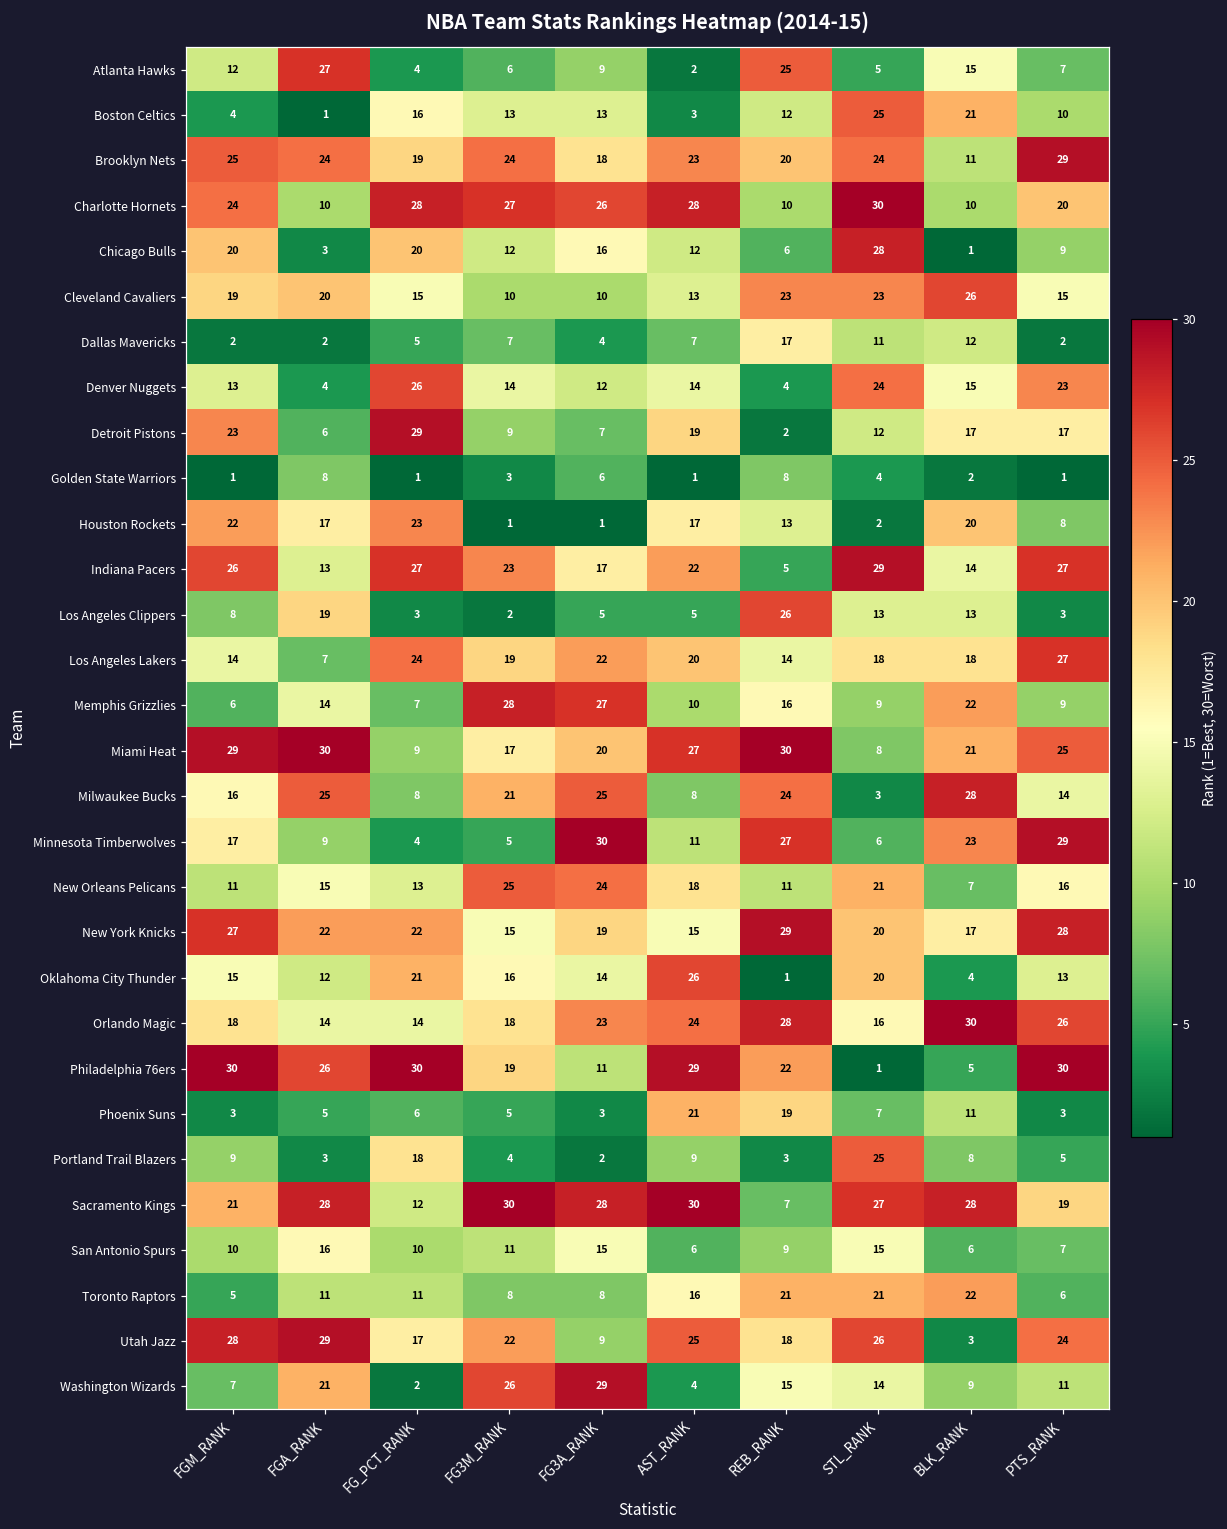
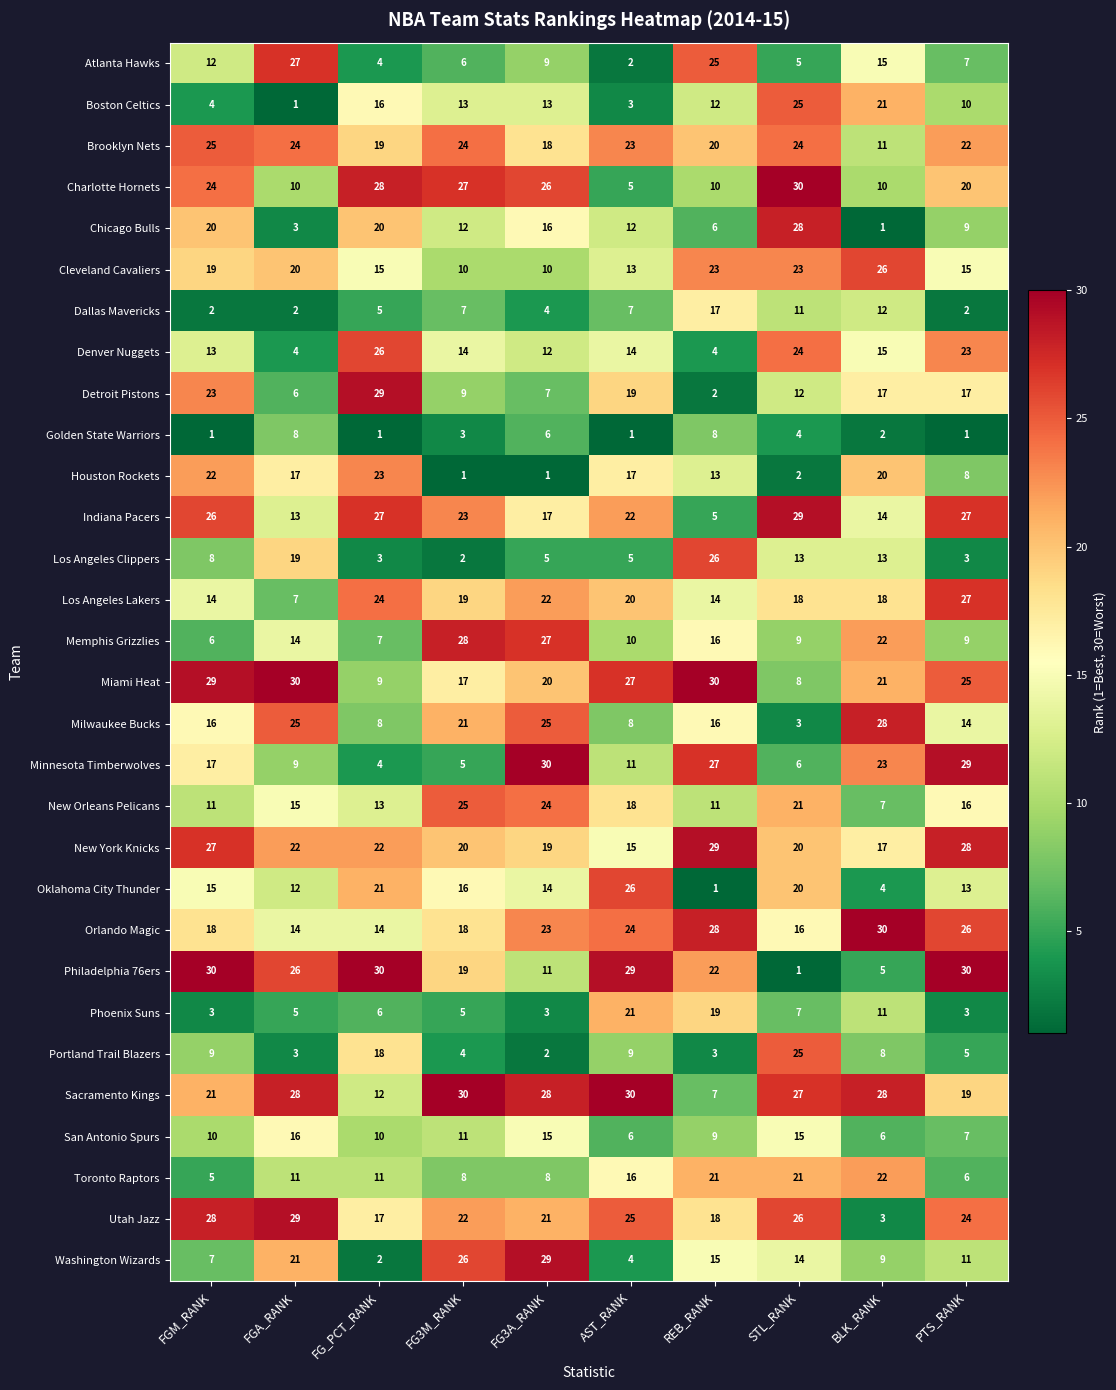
Brooklyn Nets, PTS_RANK: 29 -> 22
Charlotte Hornets, AST_RANK: 28 -> 5
Milwaukee Bucks, REB_RANK: 24 -> 16
New York Knicks, FG3M_RANK: 15 -> 20
Utah Jazz, FG3A_RANK: 9 -> 21
